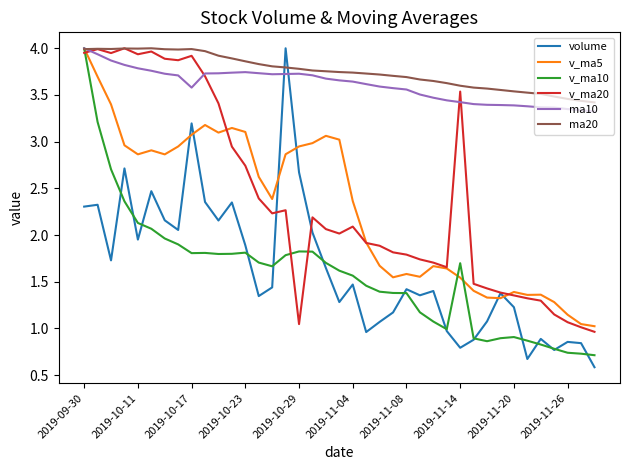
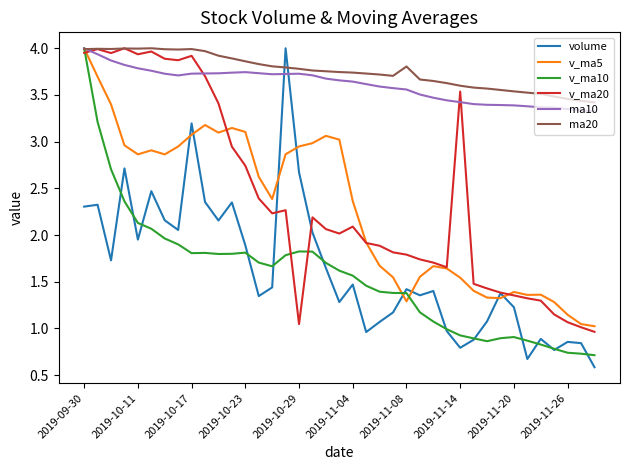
ma10, 2019-10-17: 3.6 -> 3.7
v_ma5, 2019-11-08: 1.6 -> 1.3
ma20, 2019-11-08: 3.7 -> 3.8
v_ma10, 2019-11-14: 1.7 -> 0.9
